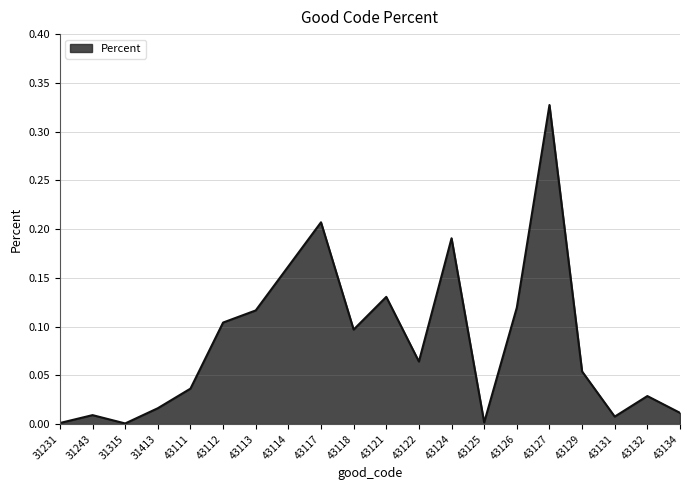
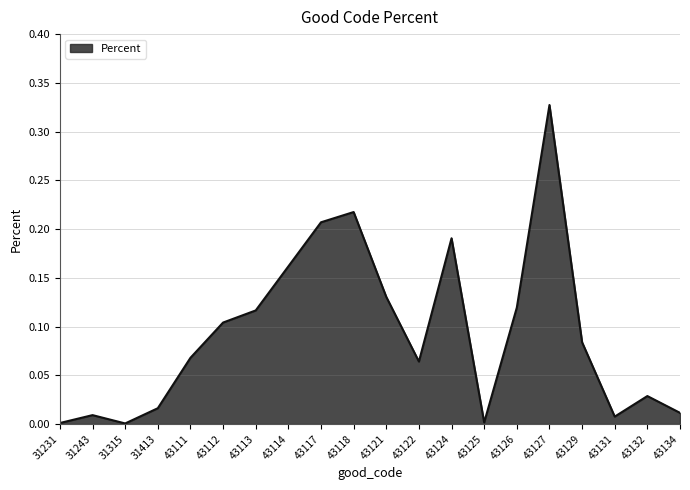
43111: 0.04 -> 0.07
43118: 0.10 -> 0.22
43129: 0.05 -> 0.08
